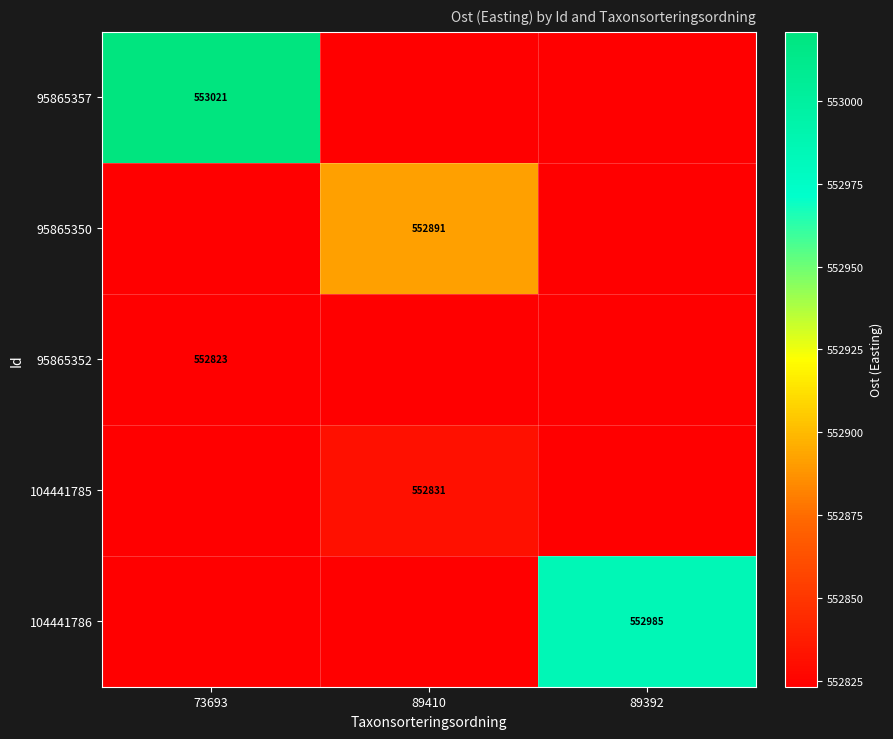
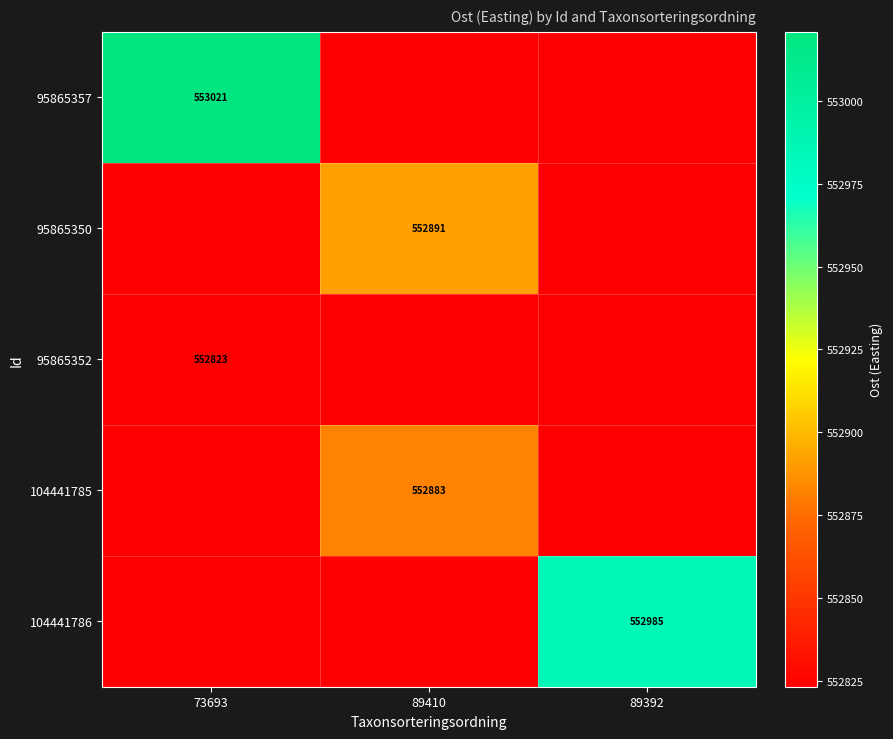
104441785, 89410: 552831 -> 552883
